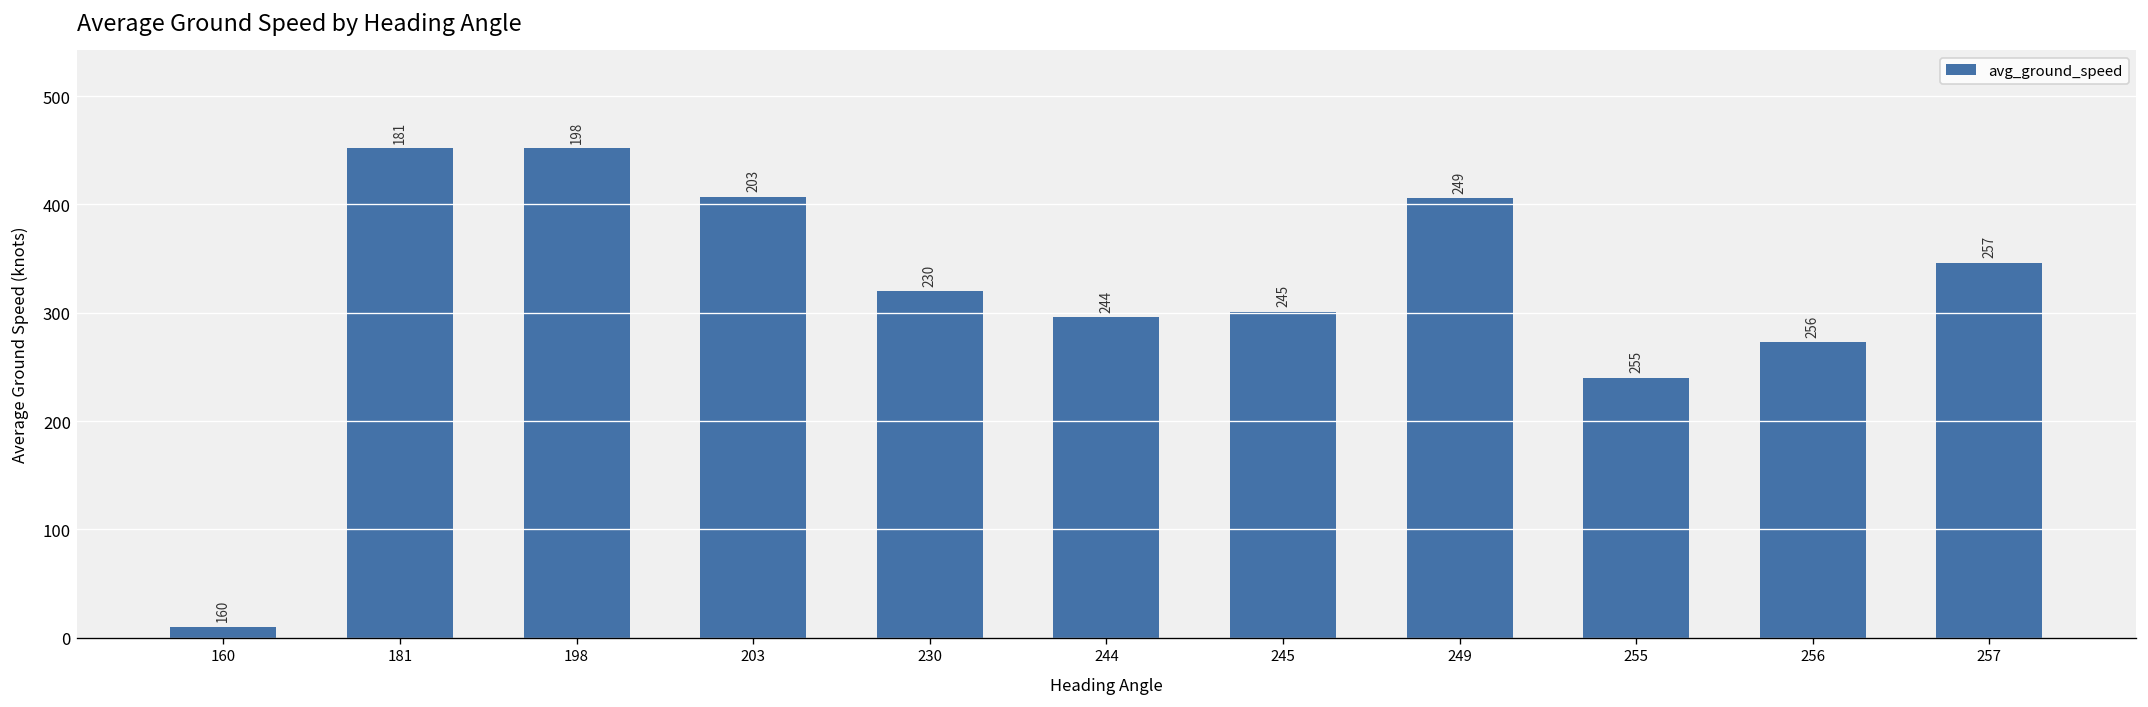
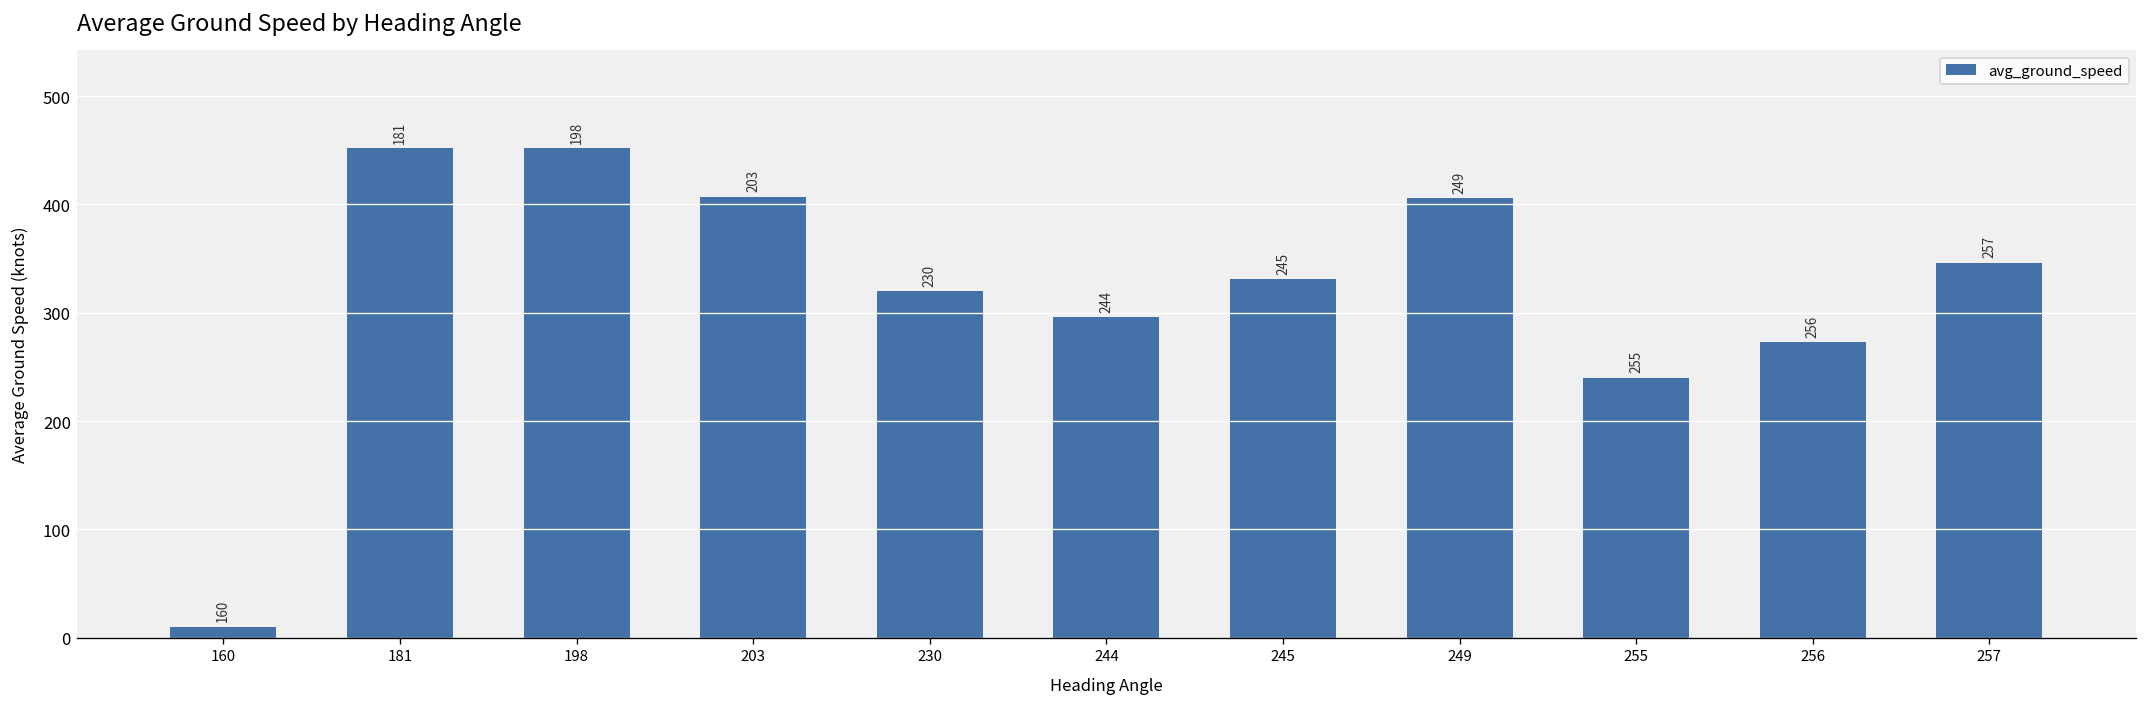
245: 300 -> 330
